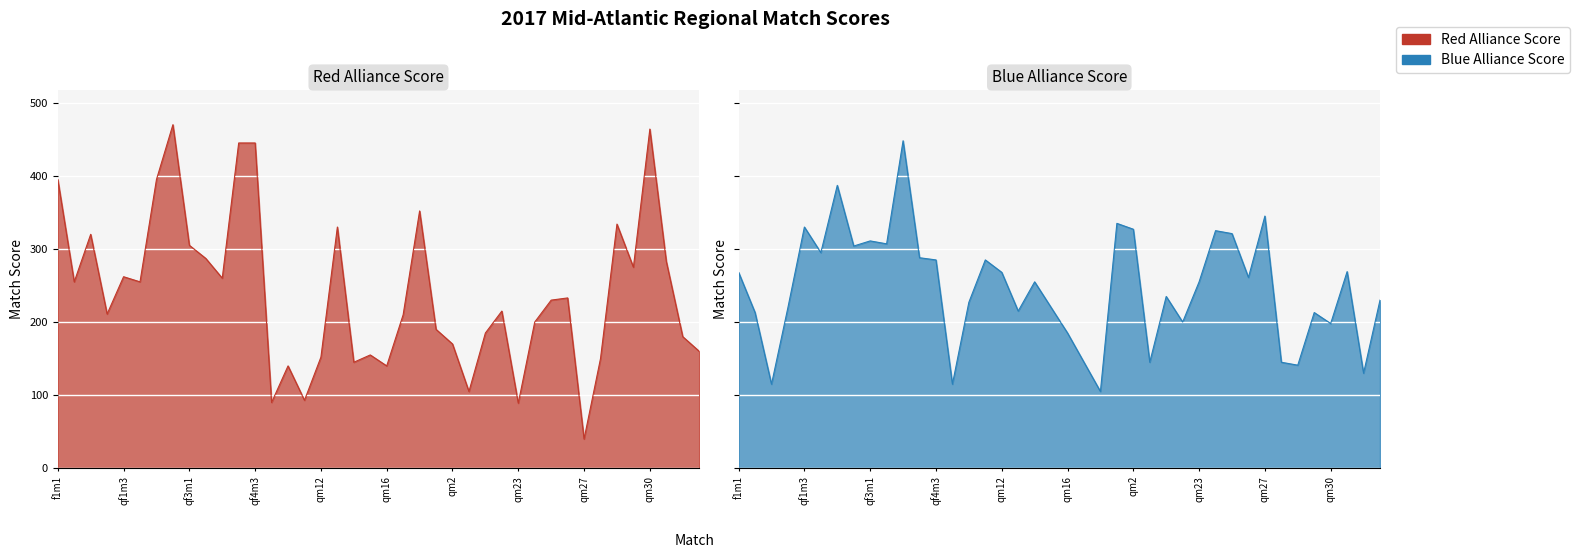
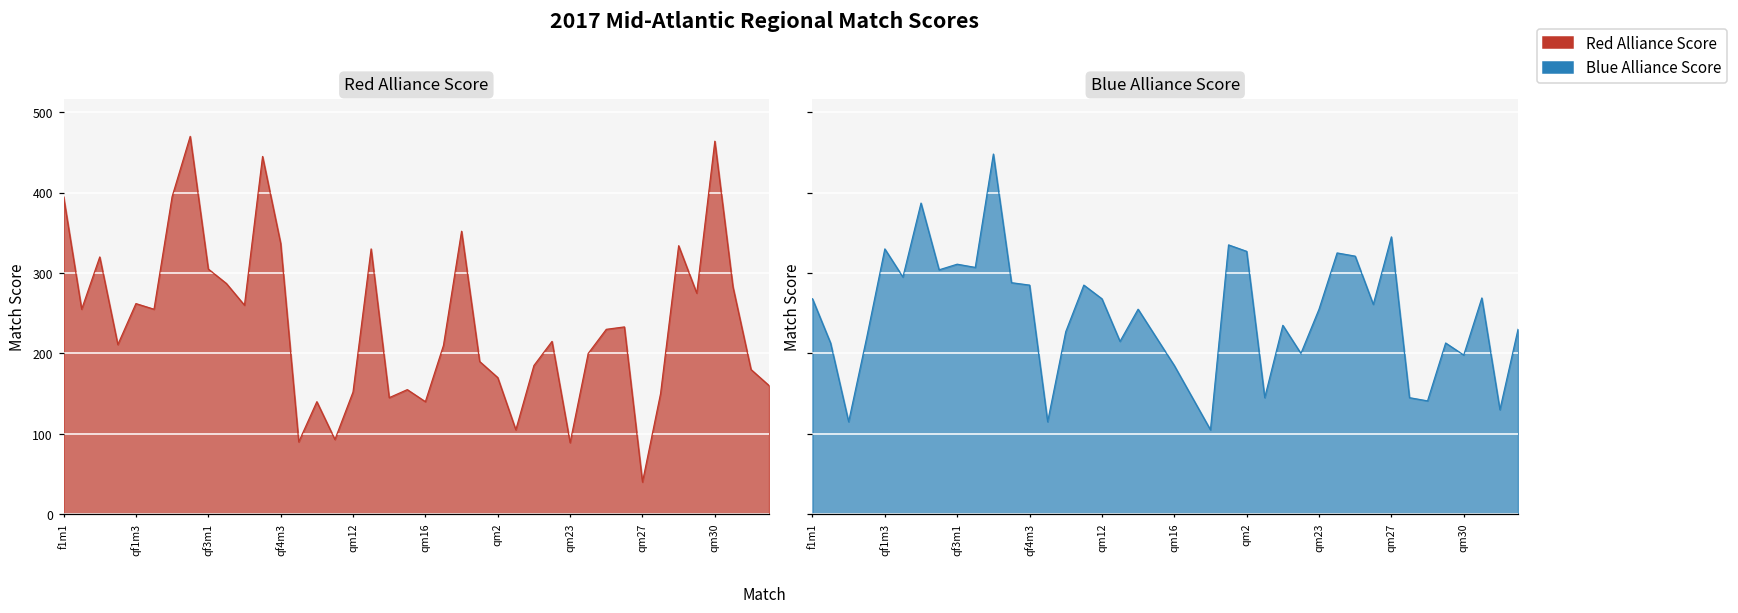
Red Alliance Score, qf4m3: 450 -> 340
